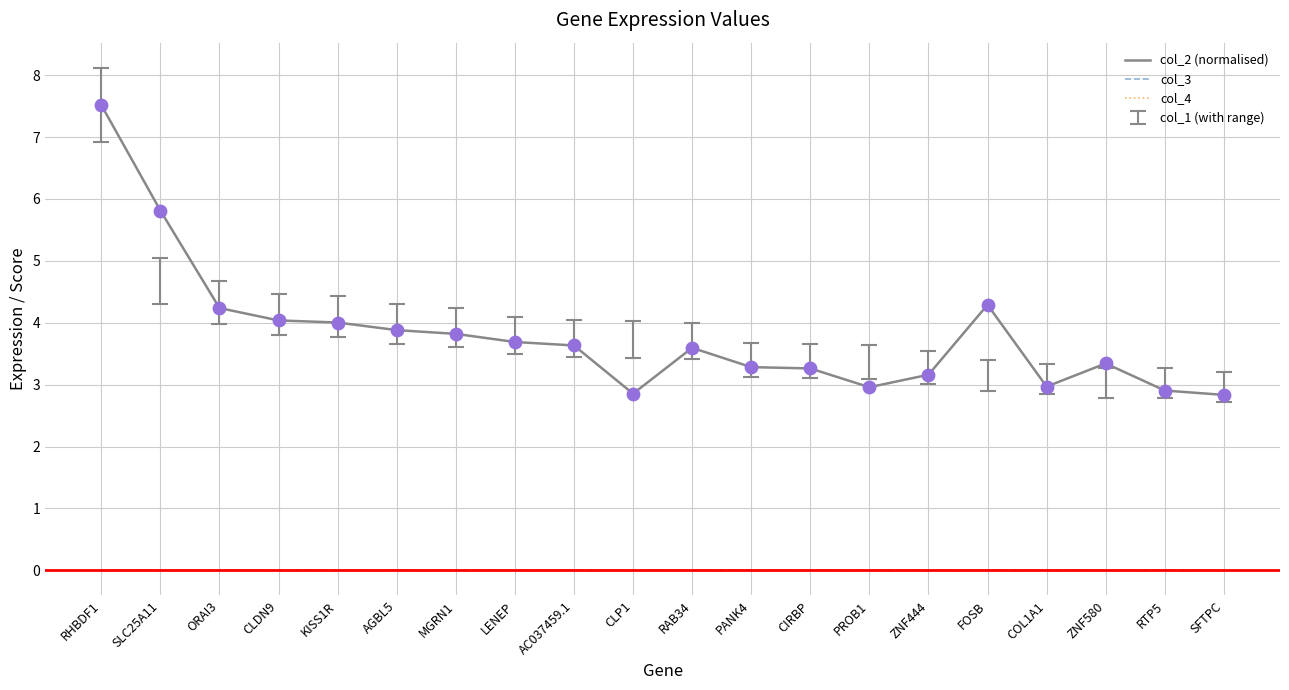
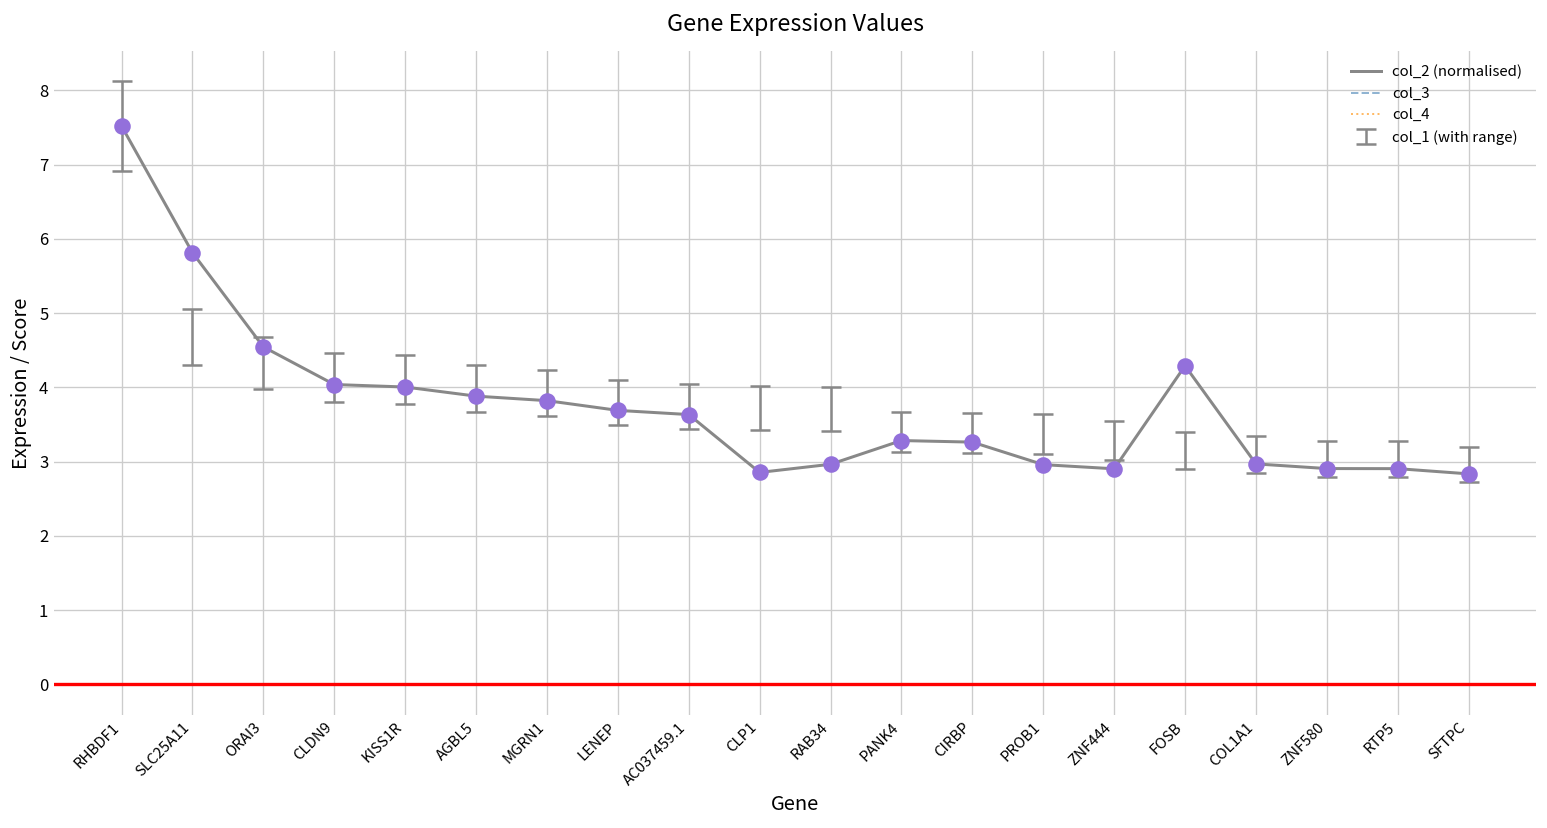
col_2 (normalised), ORAI3: 4.2 -> 4.5
col_2 (normalised), RAB34: 3.6 -> 3.0
col_2 (normalised), ZNF444: 3.2 -> 2.9
col_2 (normalised), ZNF580: 3.3 -> 2.9
